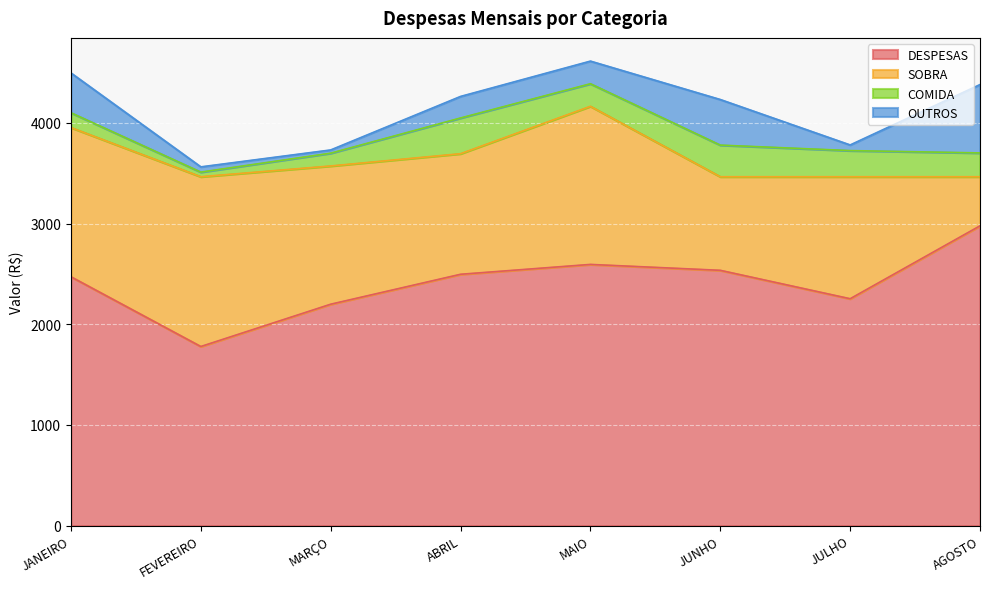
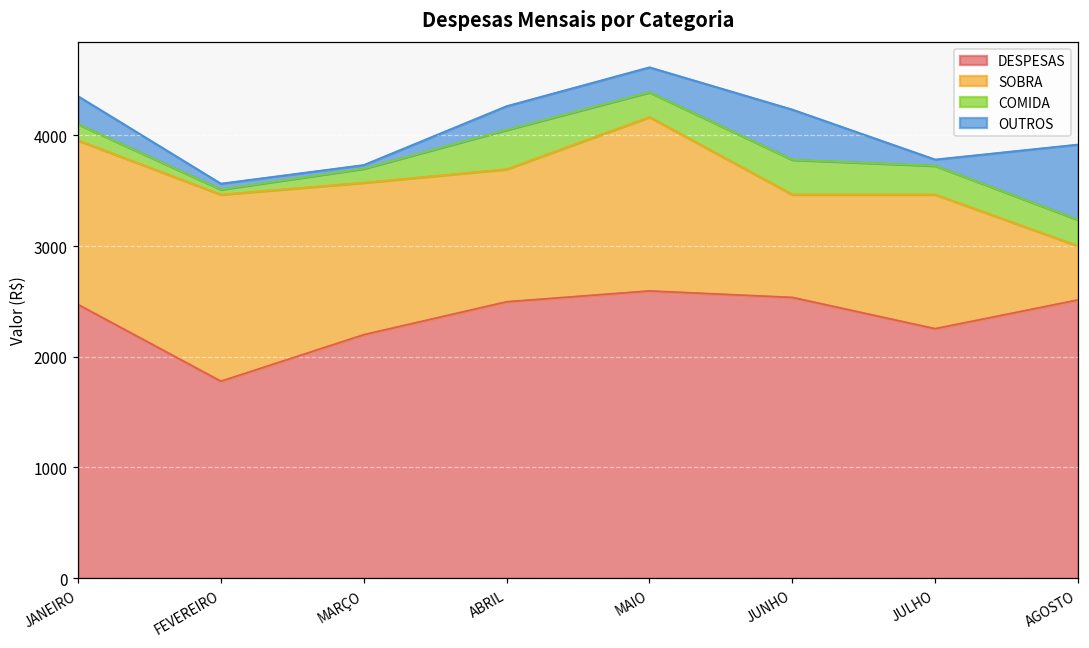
OUTROS, JANEIRO: 400 -> 250
DESPESAS, AGOSTO: 2980 -> 2510
